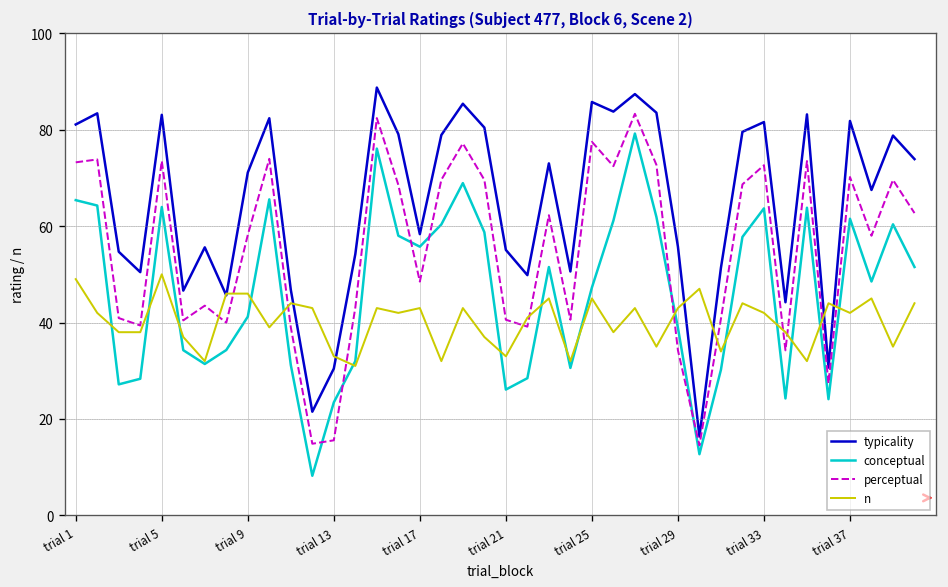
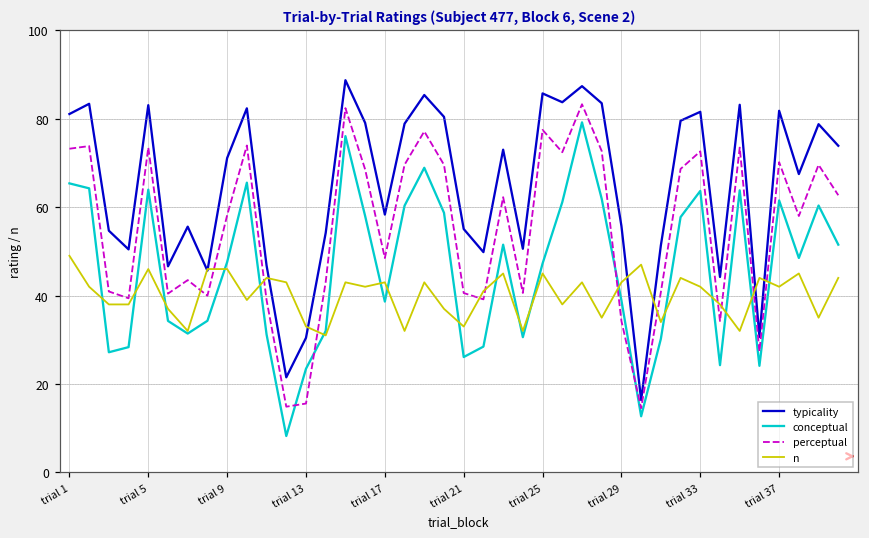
n, trial 5: 50 -> 46
conceptual, trial 9: 41 -> 48
conceptual, trial 17: 56 -> 39
